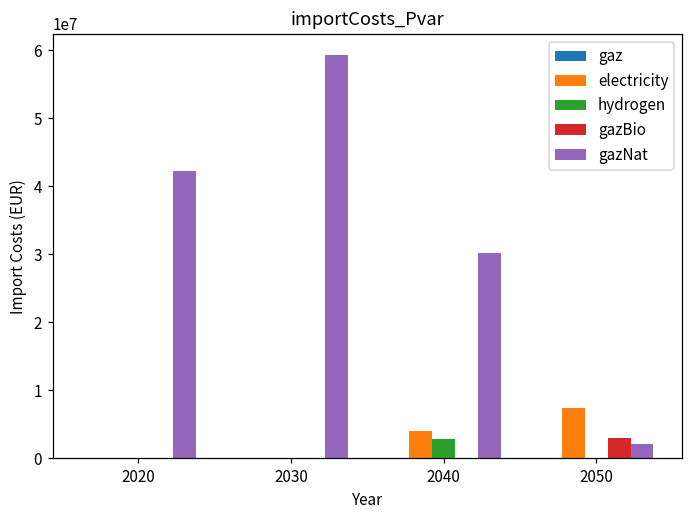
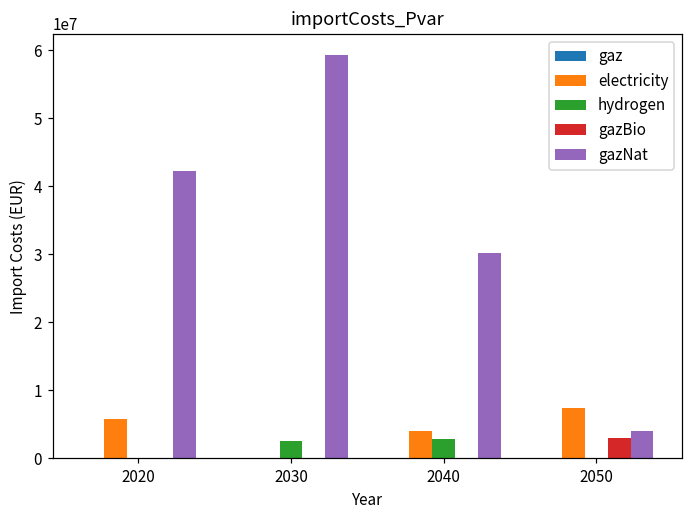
electricity, 2020: 0 -> 6000000
hydrogen, 2030: 0 -> 3000000
gazNat, 2050: 2000000 -> 4000000
